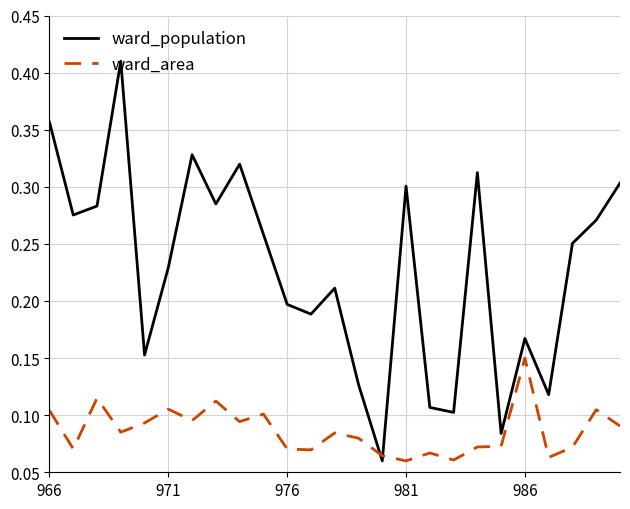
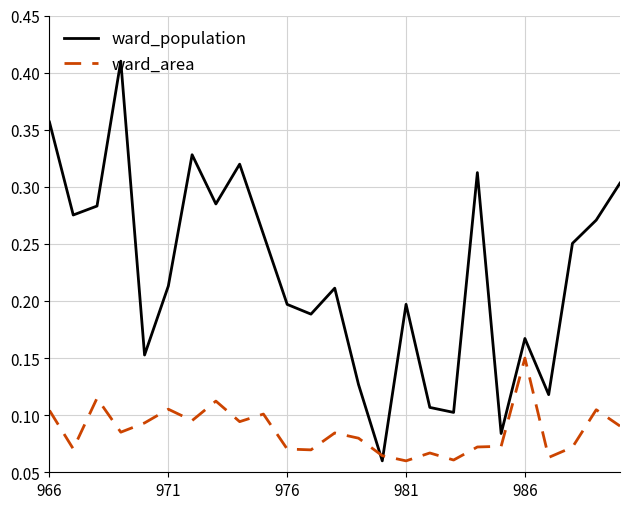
ward_population, 971: 0.229 -> 0.213
ward_population, 981: 0.301 -> 0.197
